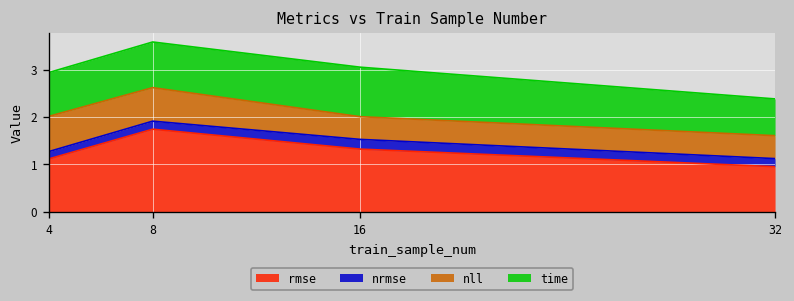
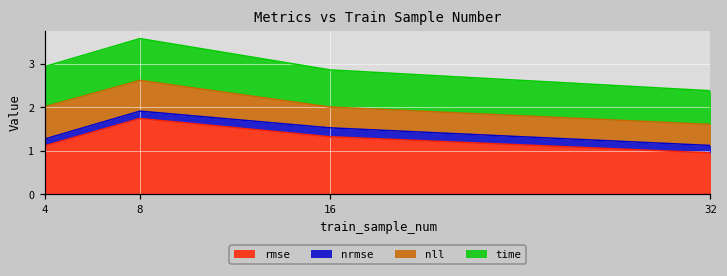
time, 16: 1.0 -> 0.9
